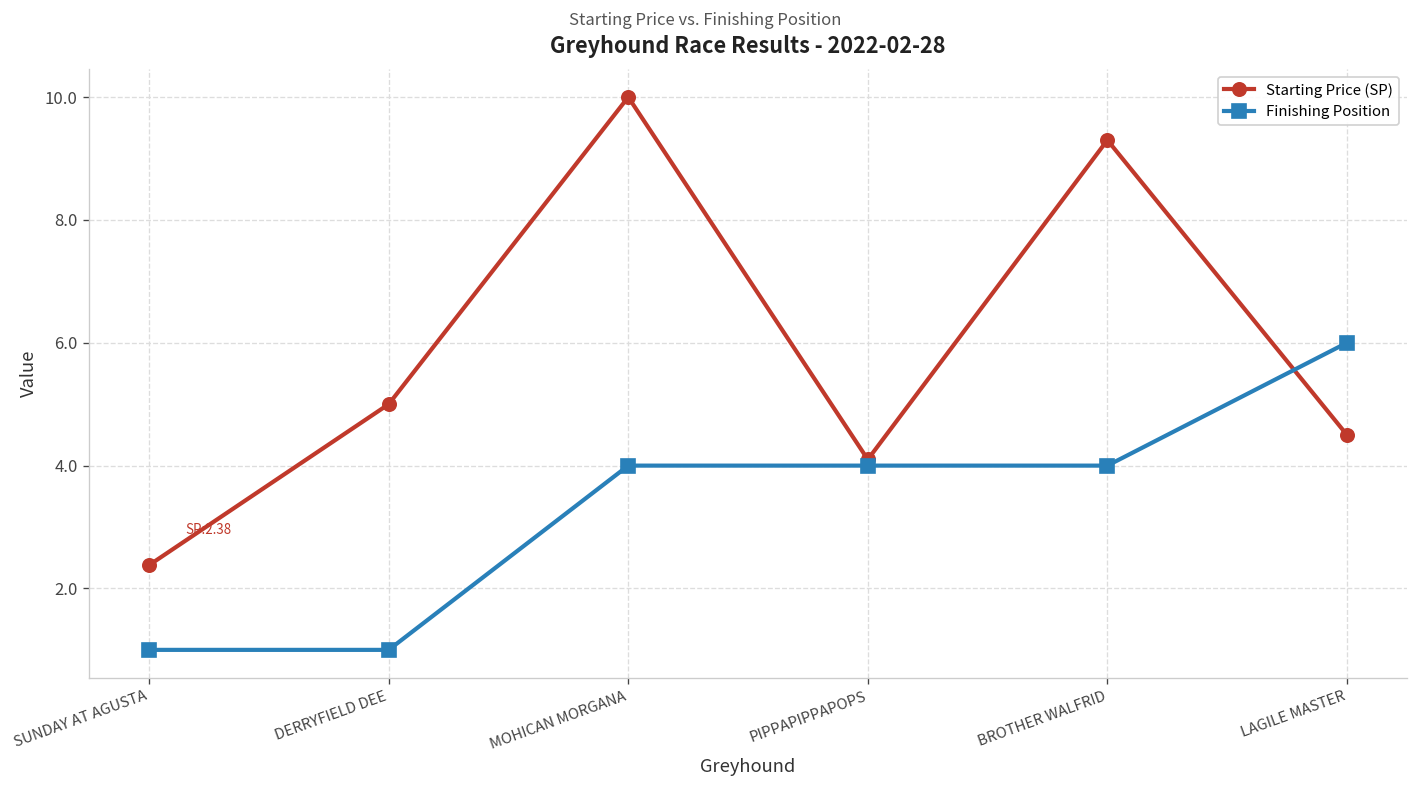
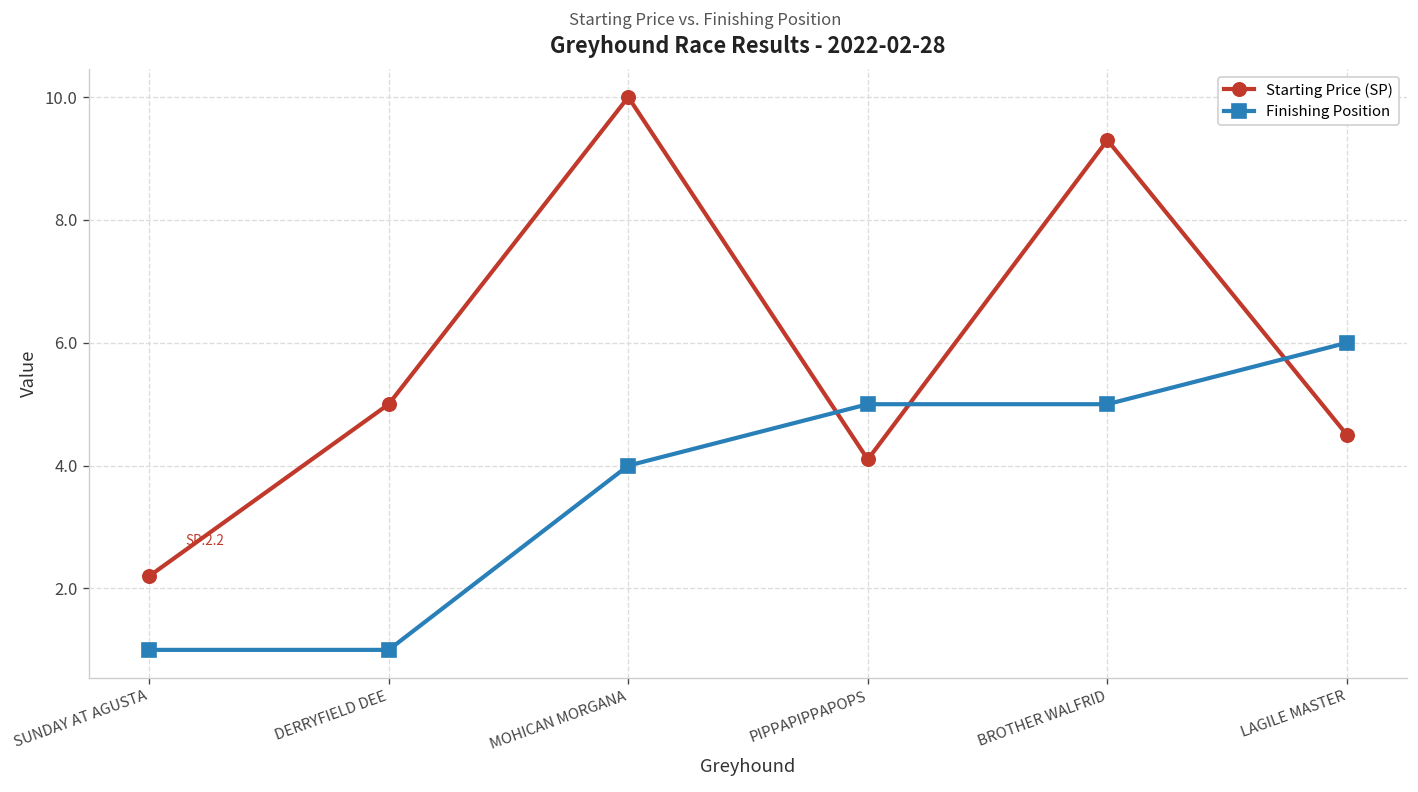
Starting Price (SP), SUNDAY AT AGUSTA: 2.38 -> 2.2
Finishing Position, PIPPAPIPPAPOPS: 4 -> 5
Finishing Position, BROTHER WALFRID: 4 -> 5
